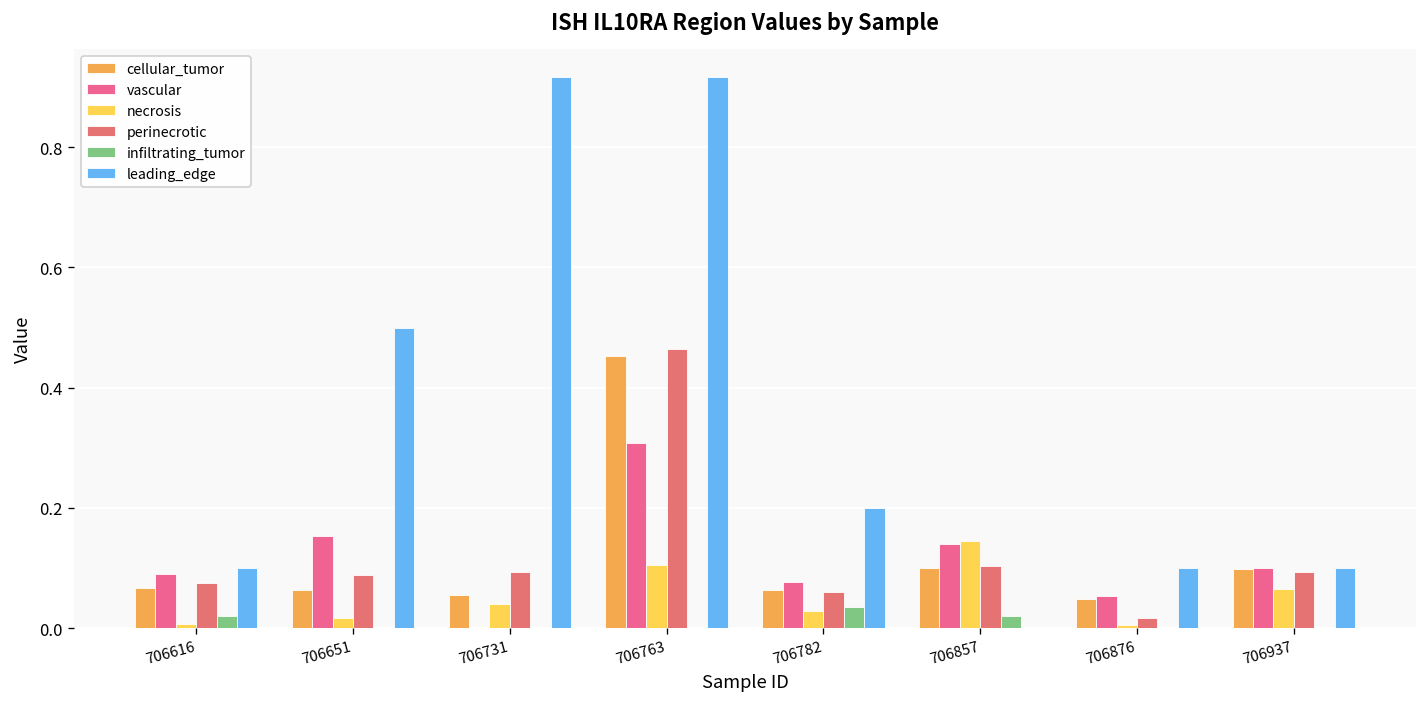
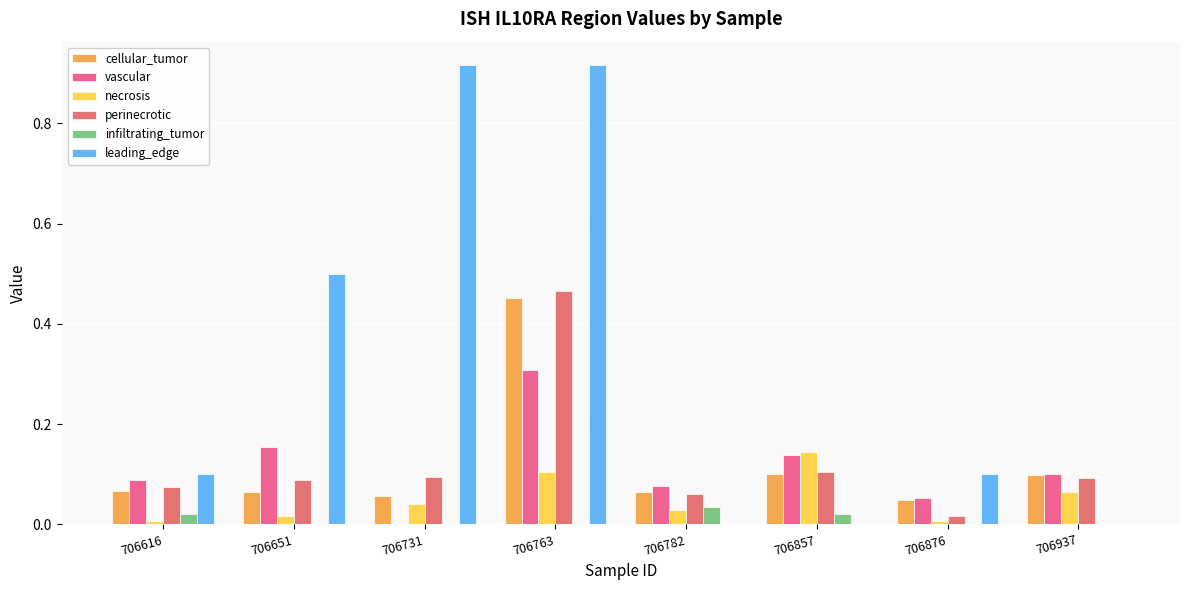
leading_edge, 706782: 0.2 -> 0.0
leading_edge, 706937: 0.1 -> 0.0
